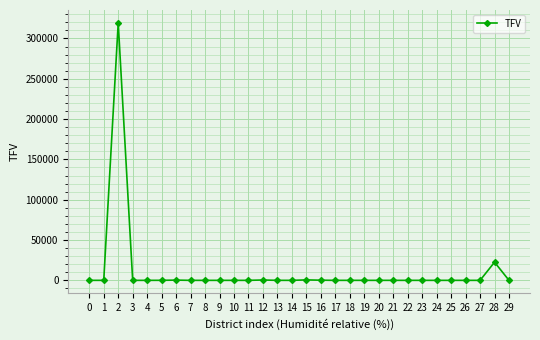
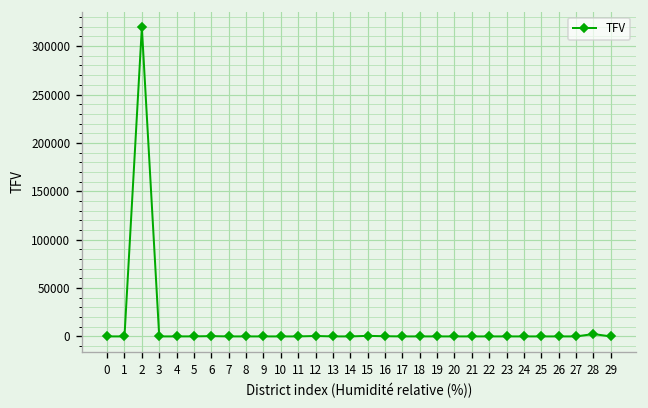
28: 20000 -> 0
